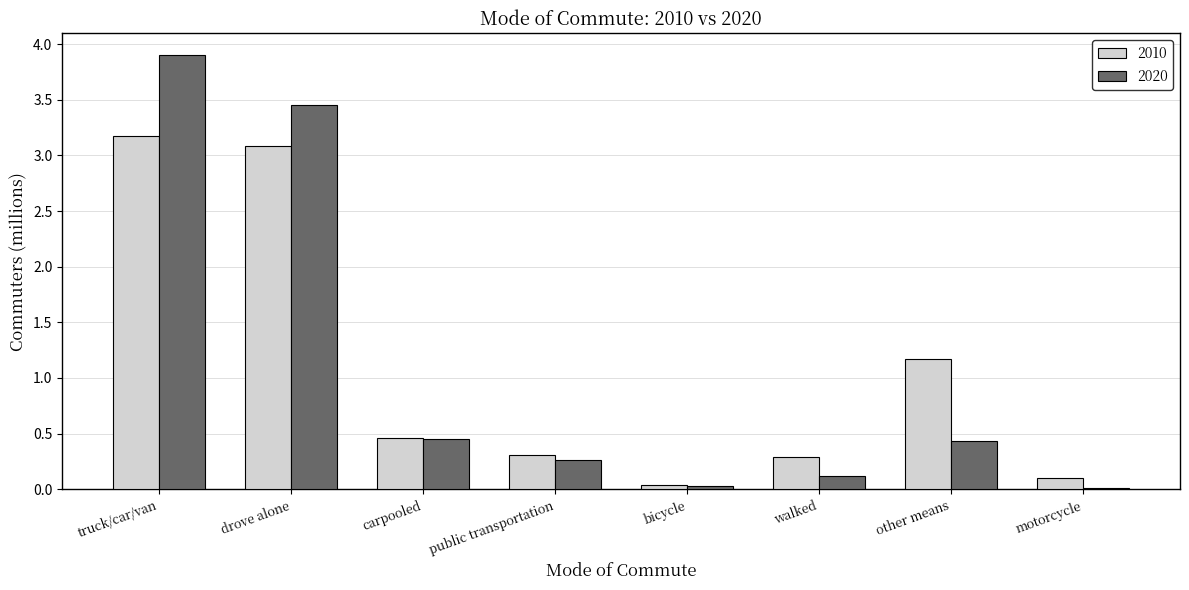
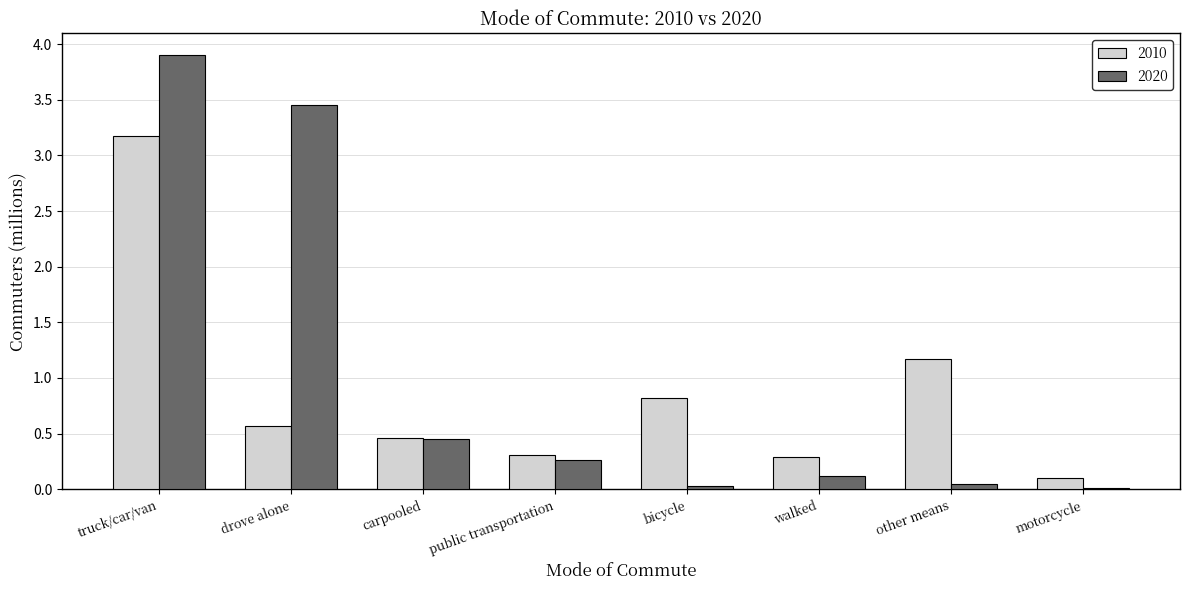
2010, drove alone: 3.08 -> 0.57
2010, bicycle: 0.04 -> 0.82
2020, other means: 0.43 -> 0.05
